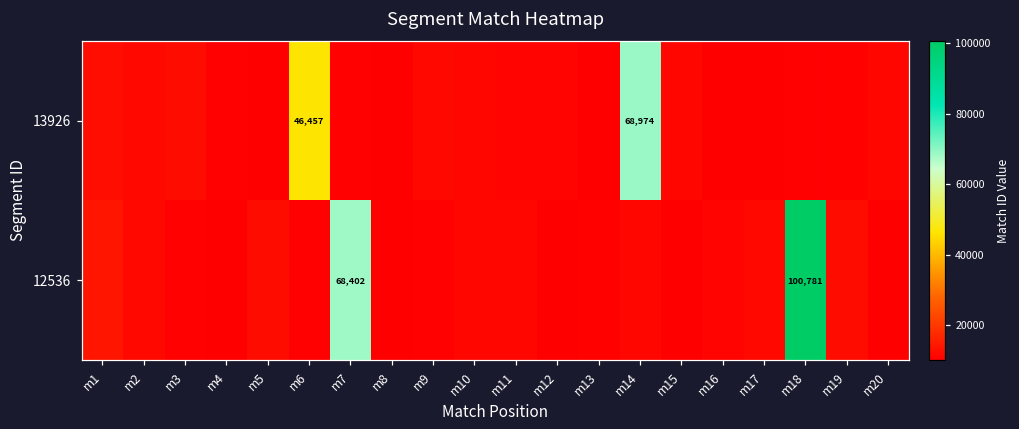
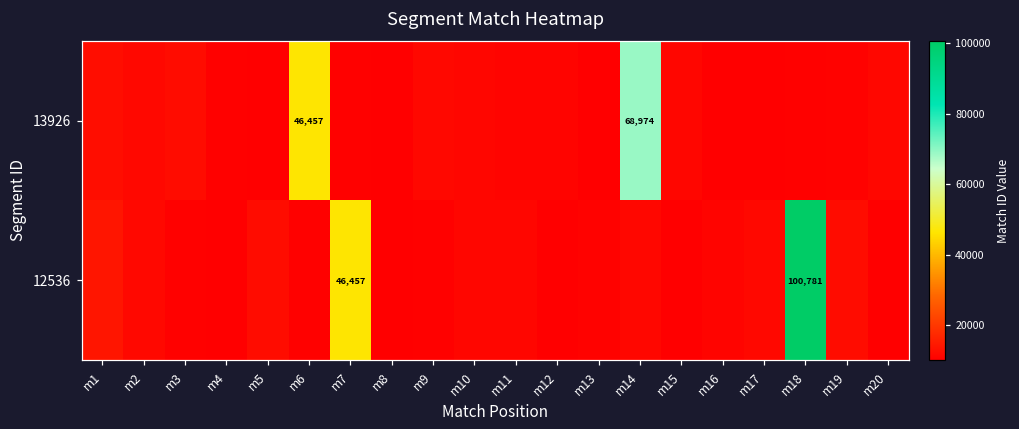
12536, m7: 68,402 -> 46,457
